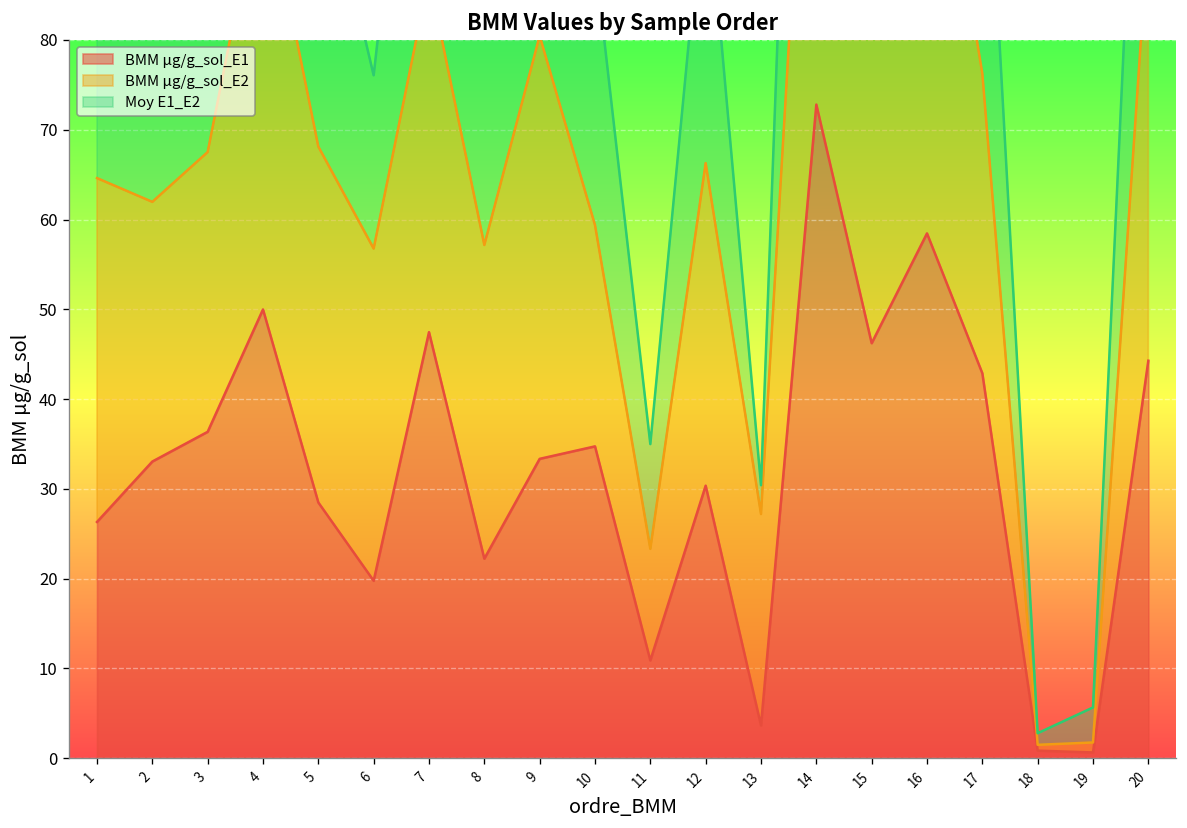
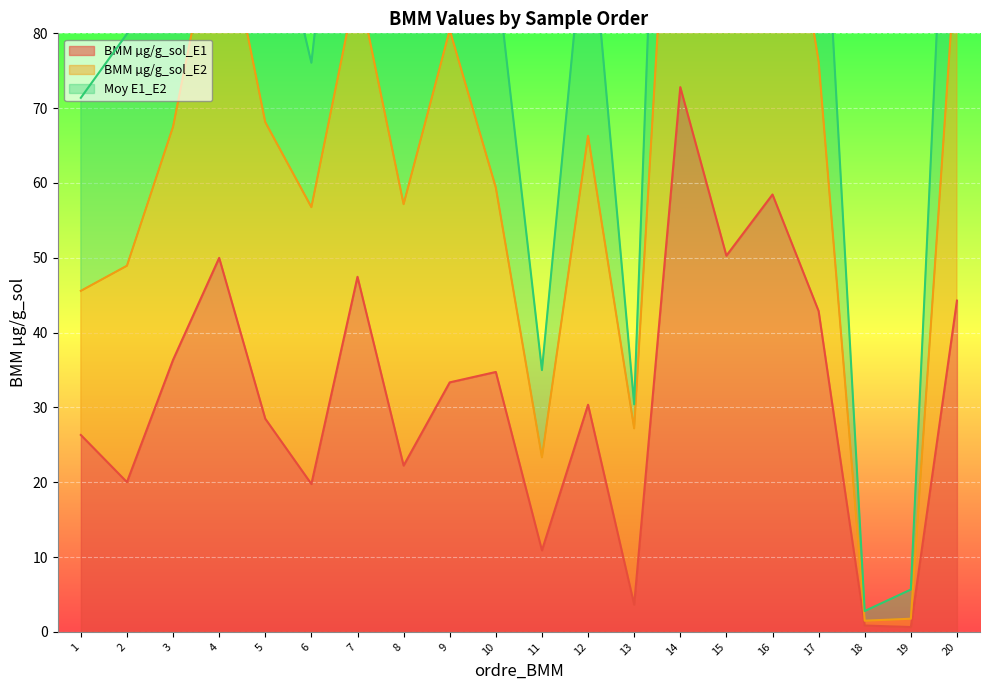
BMM µg/g_sol_E2, 1: 38 -> 19
BMM µg/g_sol_E1, 2: 33 -> 20
BMM µg/g_sol_E1, 15: 46 -> 50
